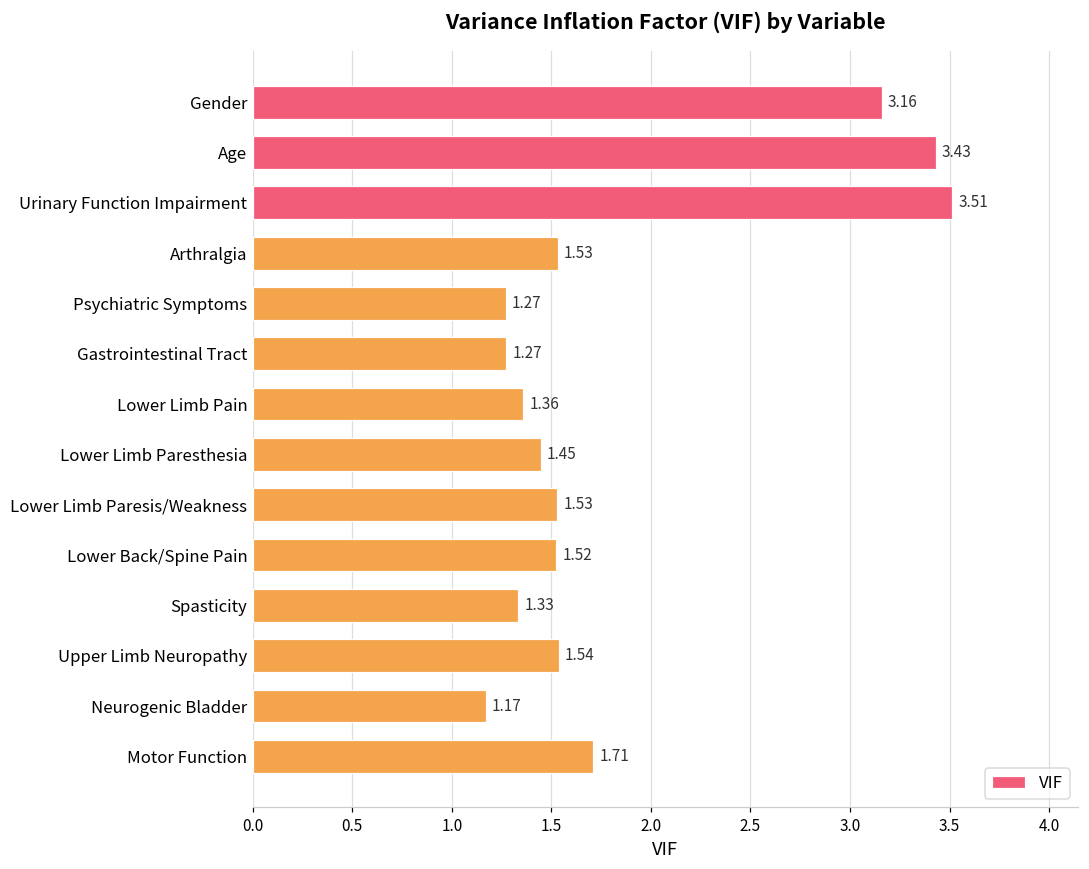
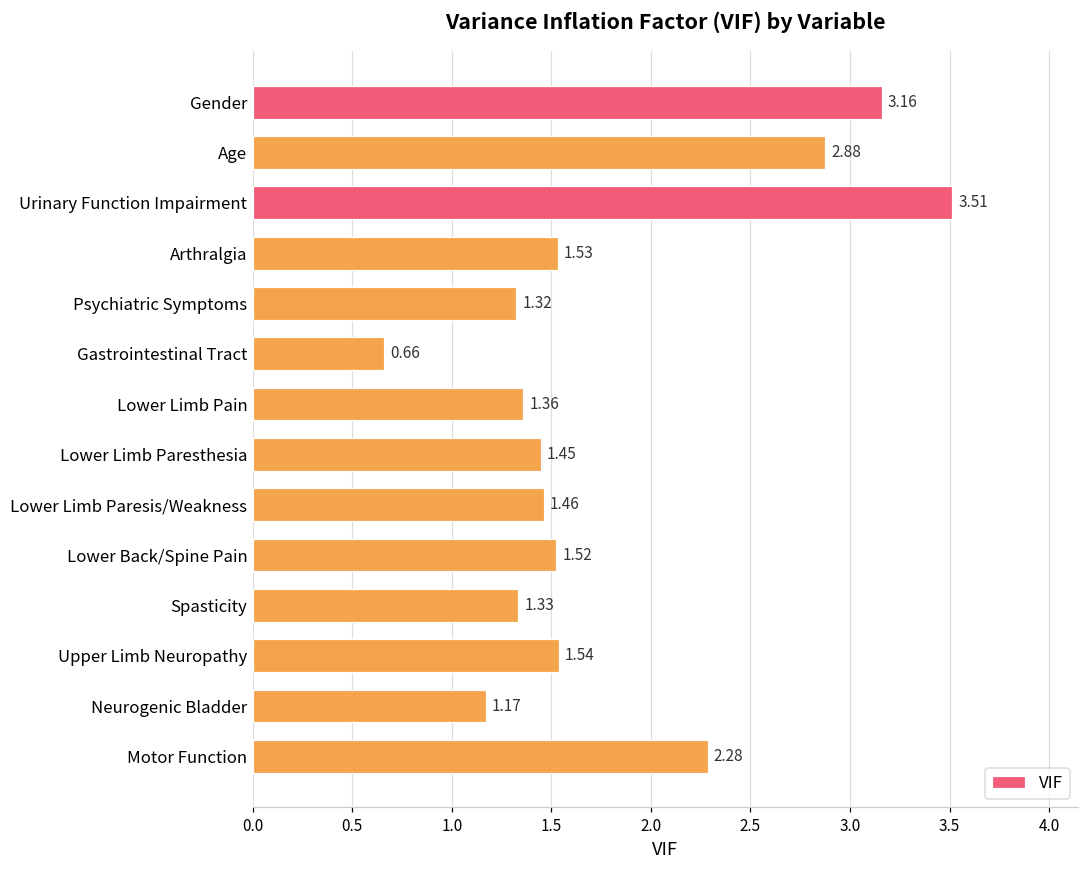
Age: 3.43 -> 2.88
Psychiatric Symptoms: 1.27 -> 1.32
Gastrointestinal Tract: 1.27 -> 0.66
Lower Limb Paresis/Weakness: 1.53 -> 1.46
Motor Function: 1.71 -> 2.28
